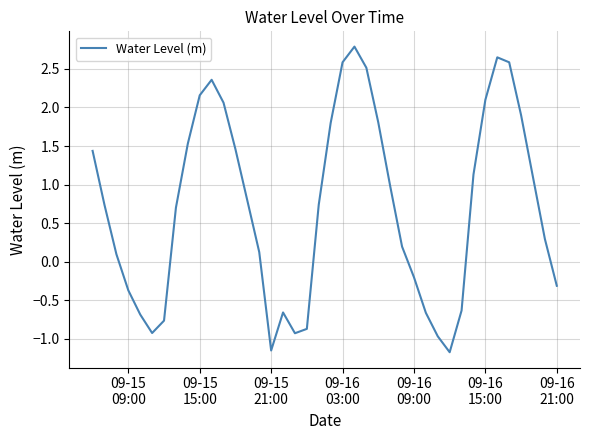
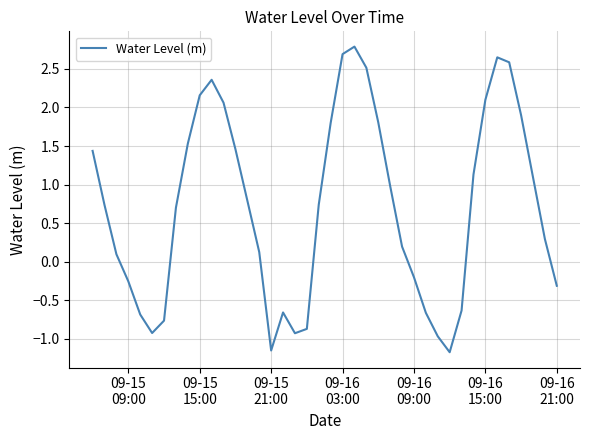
09-15 09:00: -0.4 -> -0.3
09-16 03:00: 2.6 -> 2.7
